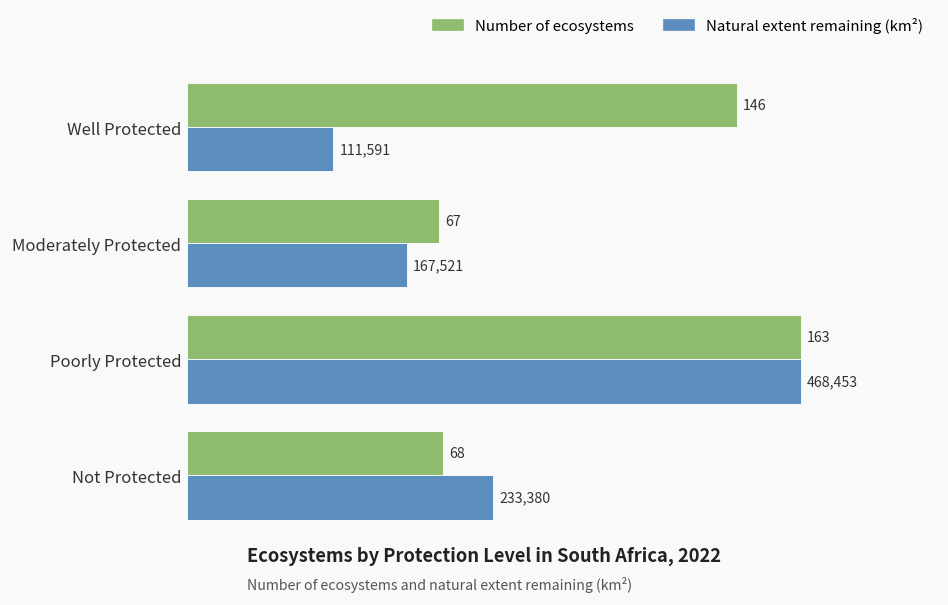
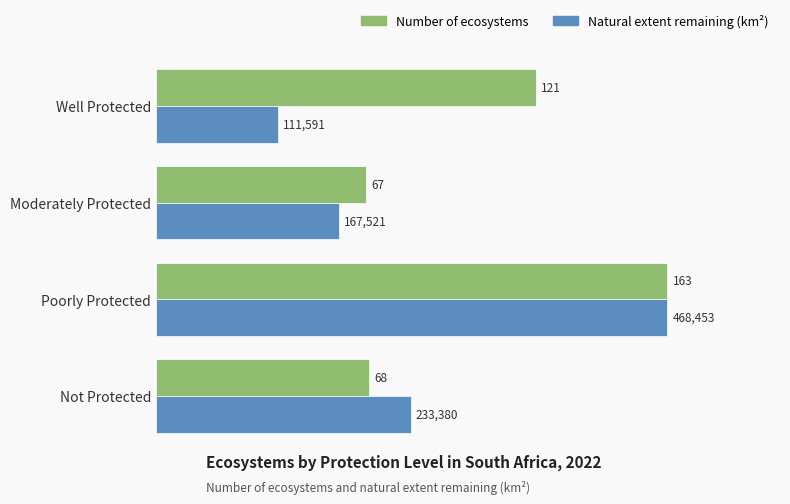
Number of ecosystems, Well Protected: 146 -> 121
